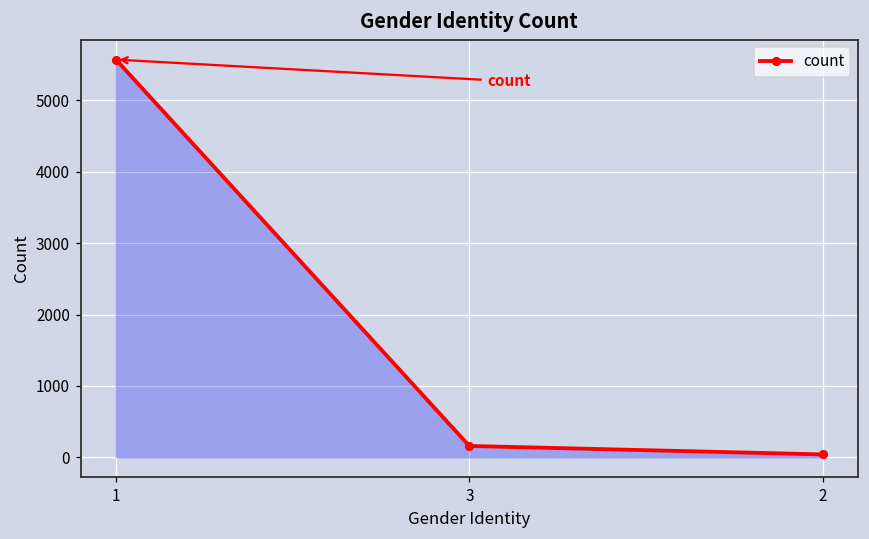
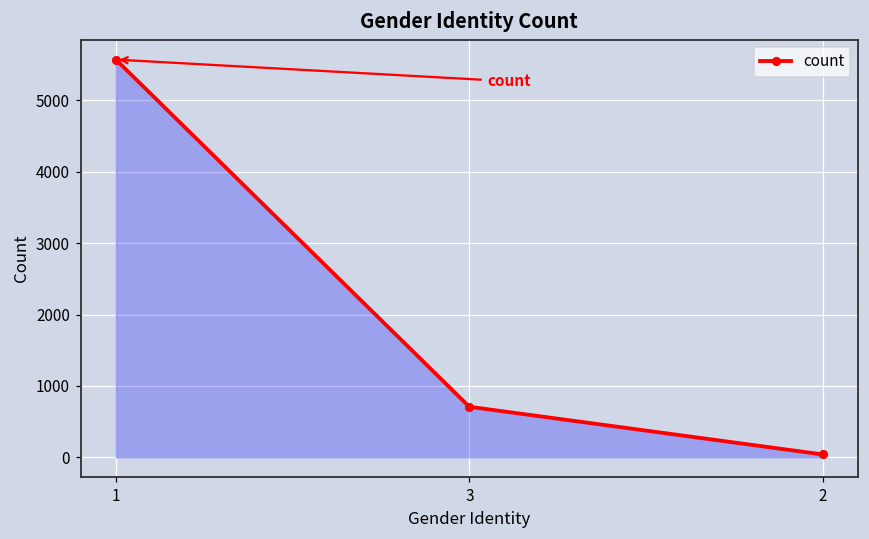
3: 200 -> 700
